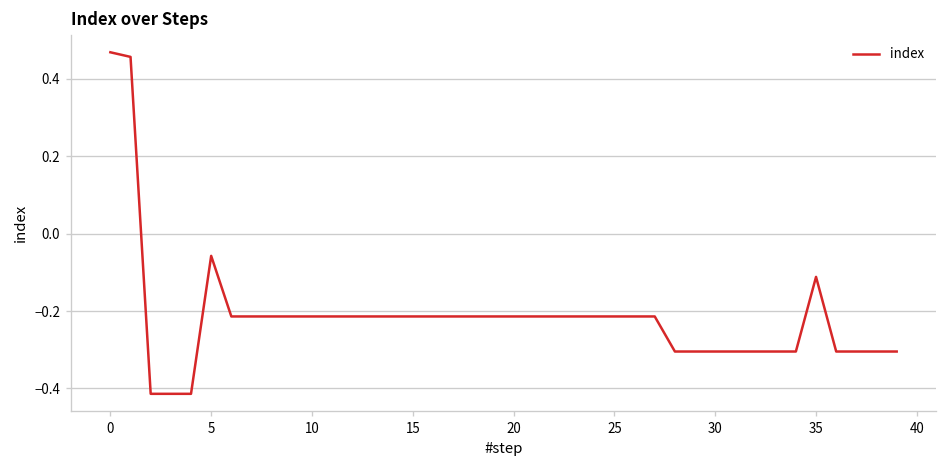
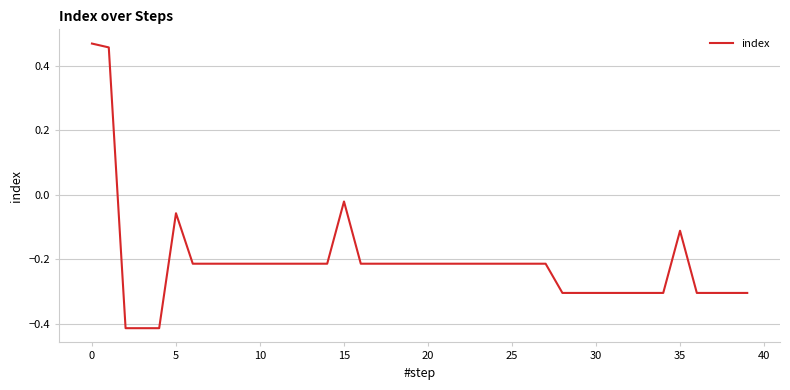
15: -0.21 -> -0.02
